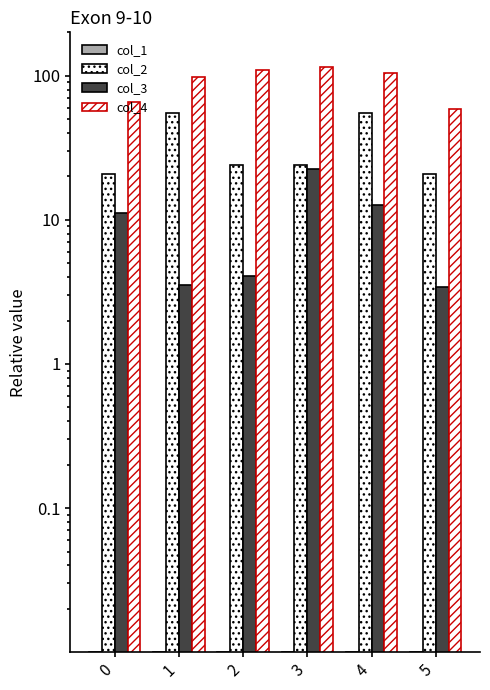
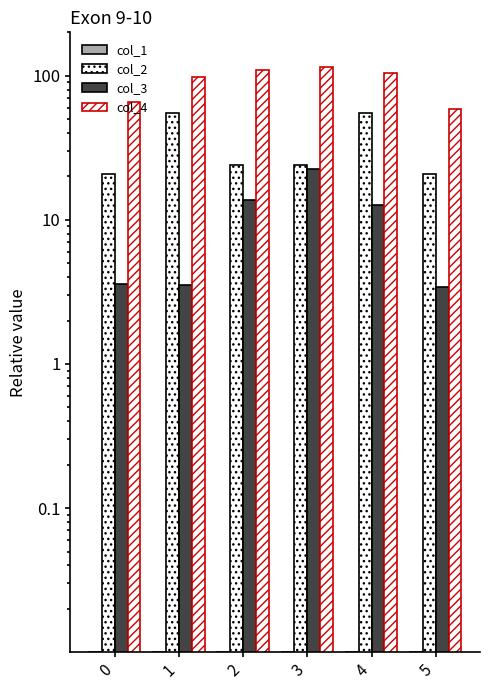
col_3, 0: 11 -> 3.6
col_3, 2: 4.1 -> 14
